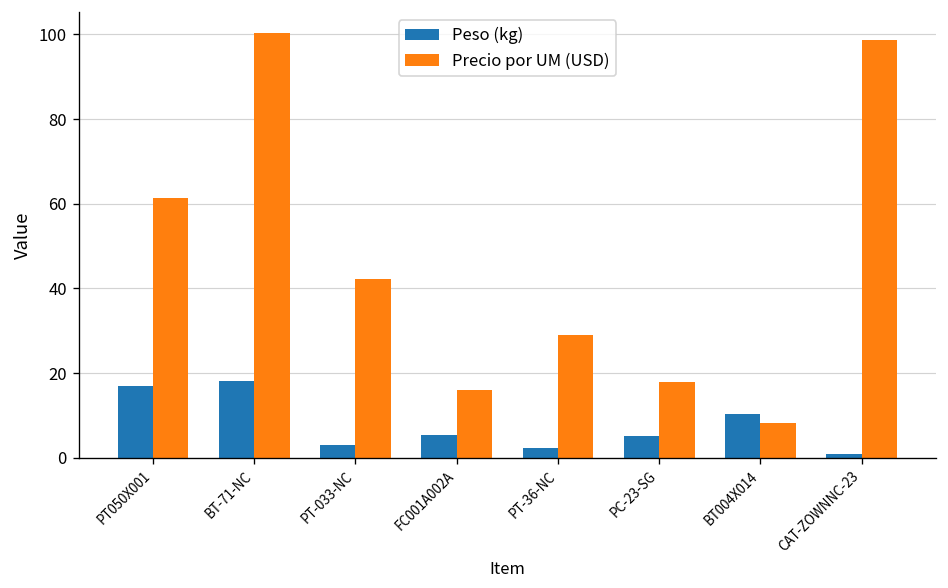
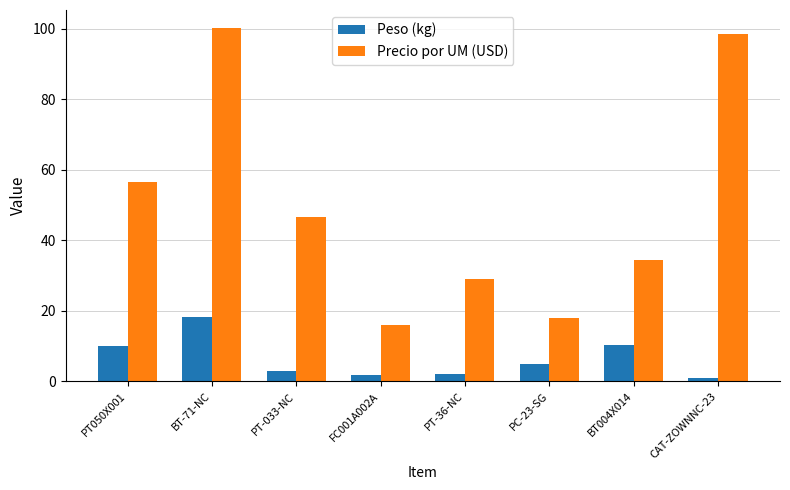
Peso (kg), PT050X001: 17 -> 10
Precio por UM (USD), PT050X001: 61 -> 57
Precio por UM (USD), PT-033-NC: 42 -> 47
Peso (kg), FC001A002A: 5 -> 2
Precio por UM (USD), BT004X014: 8 -> 35
